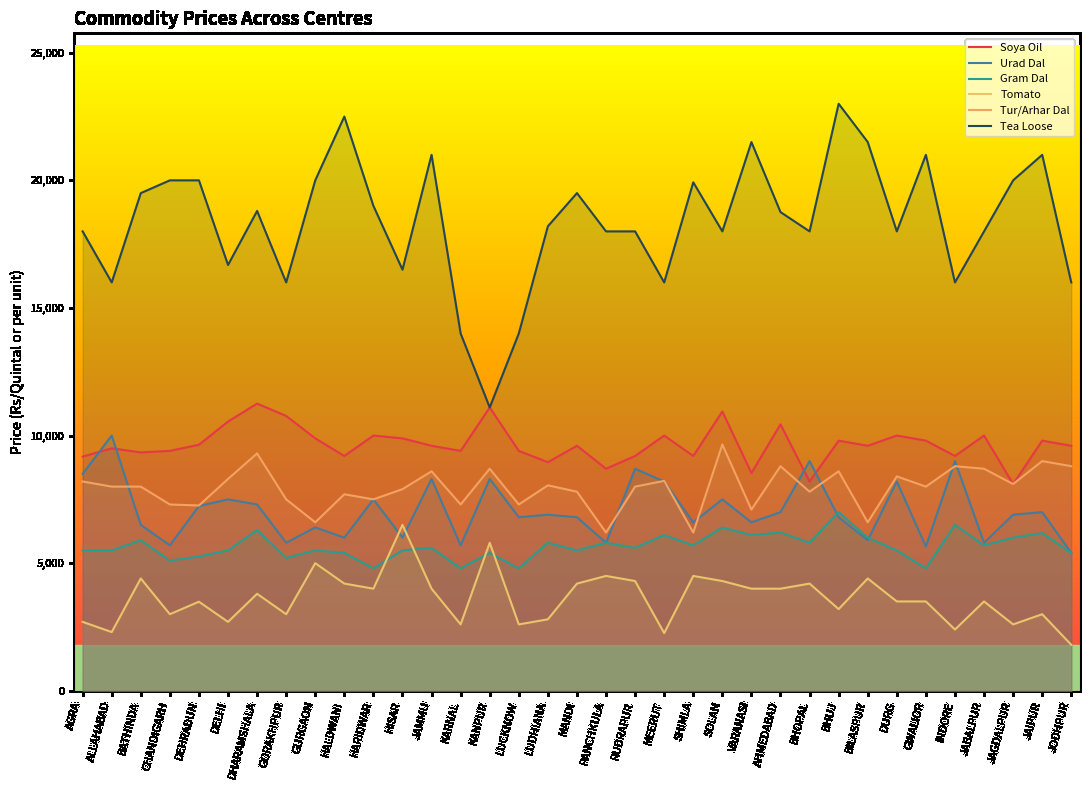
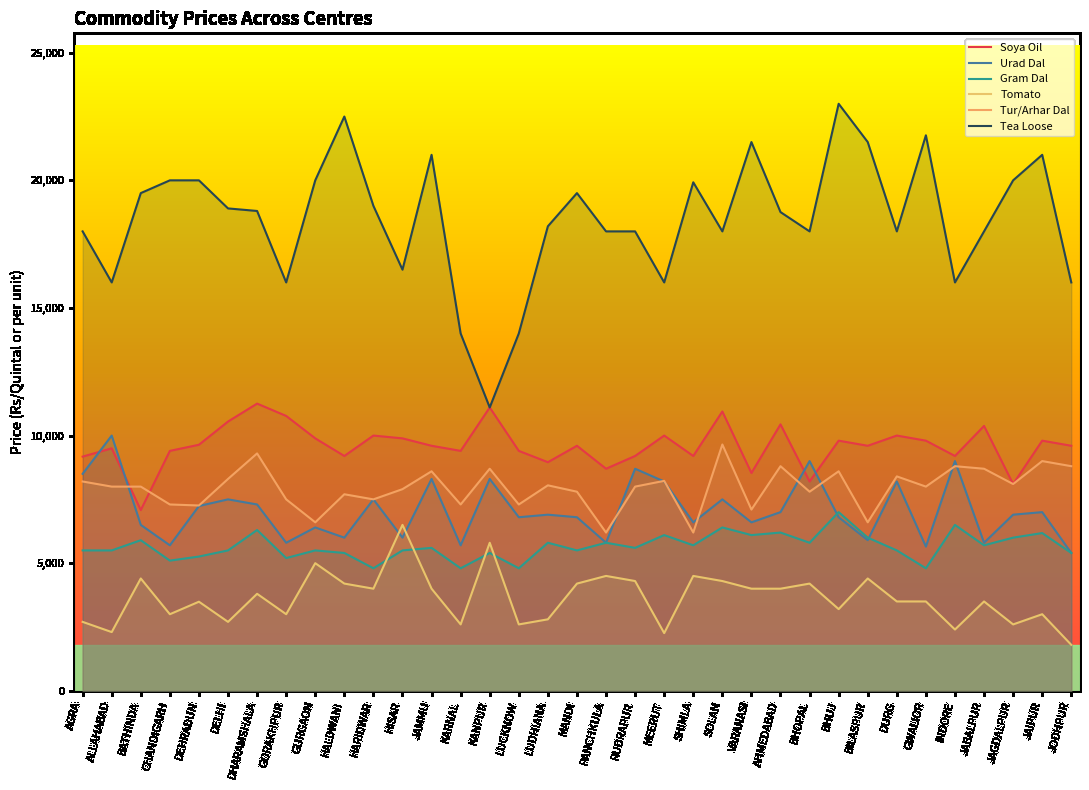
Soya Oil, BATHINDA: 9,300 -> 7,100
Tea Loose, DELHI: 16,700 -> 18,900
Tea Loose, GWALIOR: 21,000 -> 21,800
Soya Oil, JABALPUR: 10,000 -> 10,400
